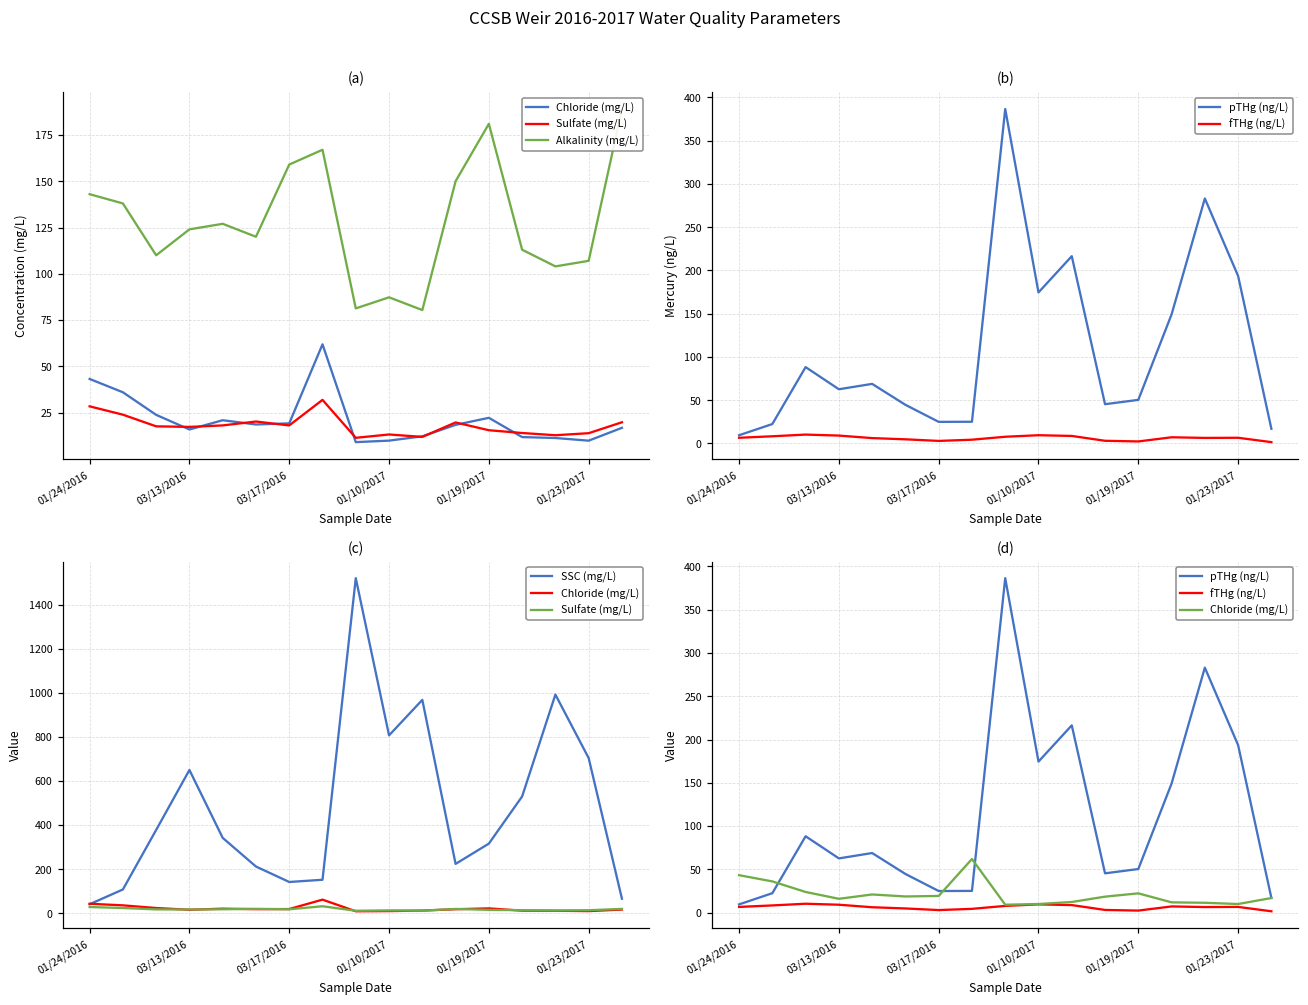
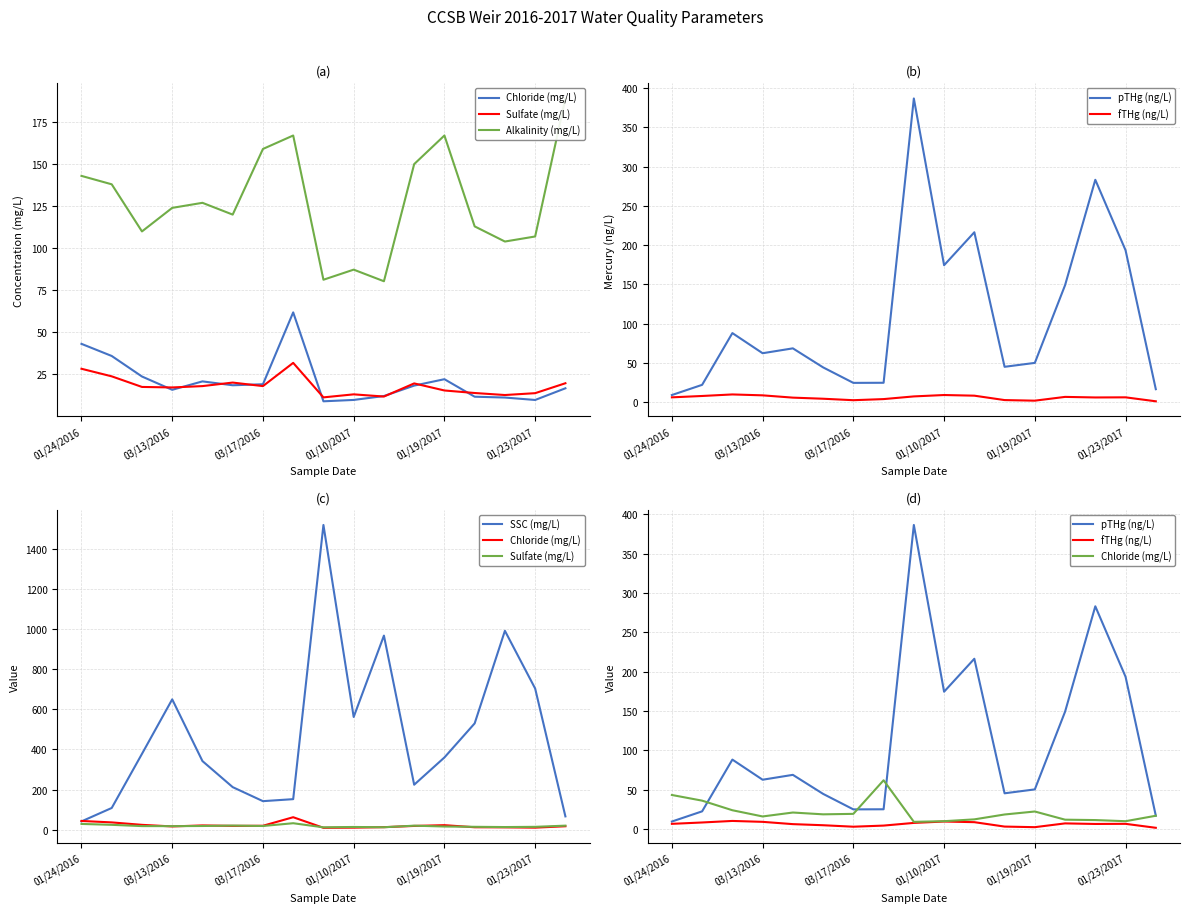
(a), Alkalinity (mg/L), 01/19/2017: 181 -> 167
(c), SSC (mg/L), 01/10/2017: 810 -> 560
(c), SSC (mg/L), 01/19/2017: 320 -> 360
